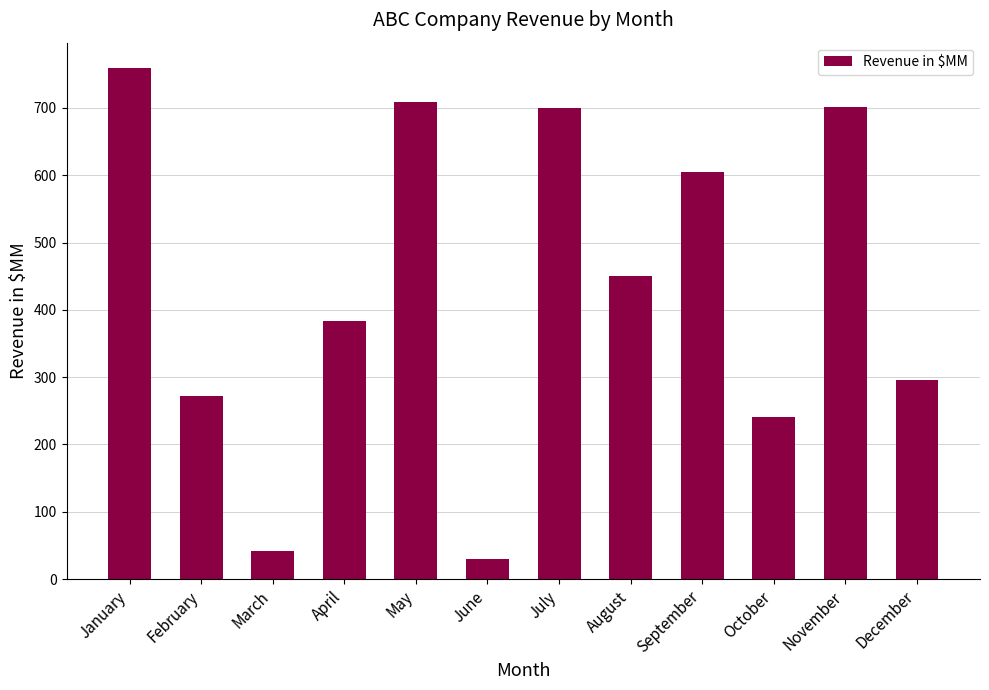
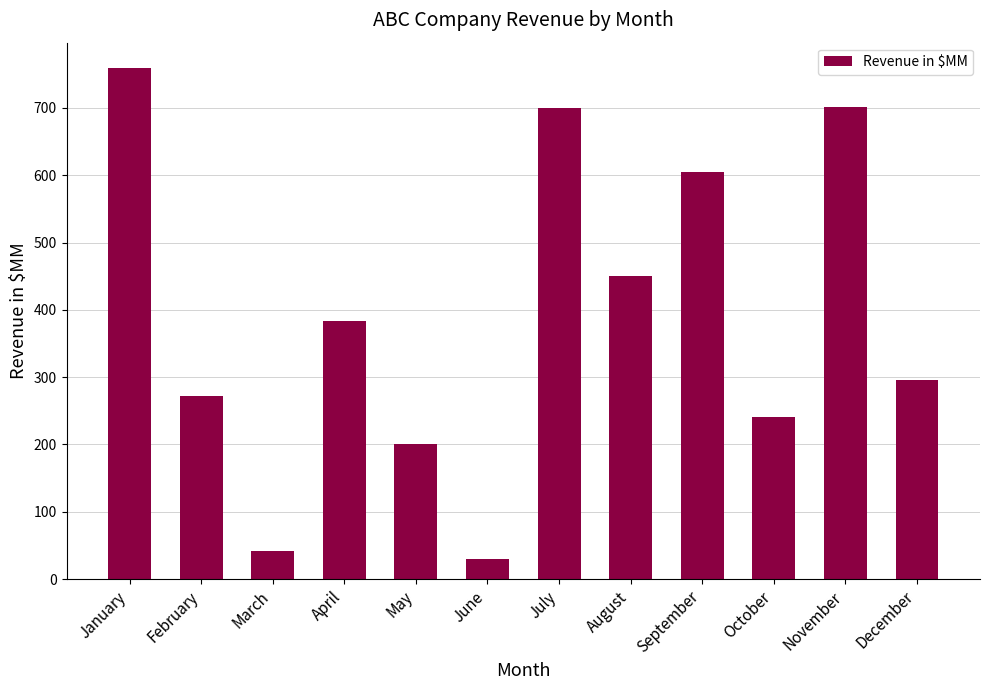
May: 710 -> 200
